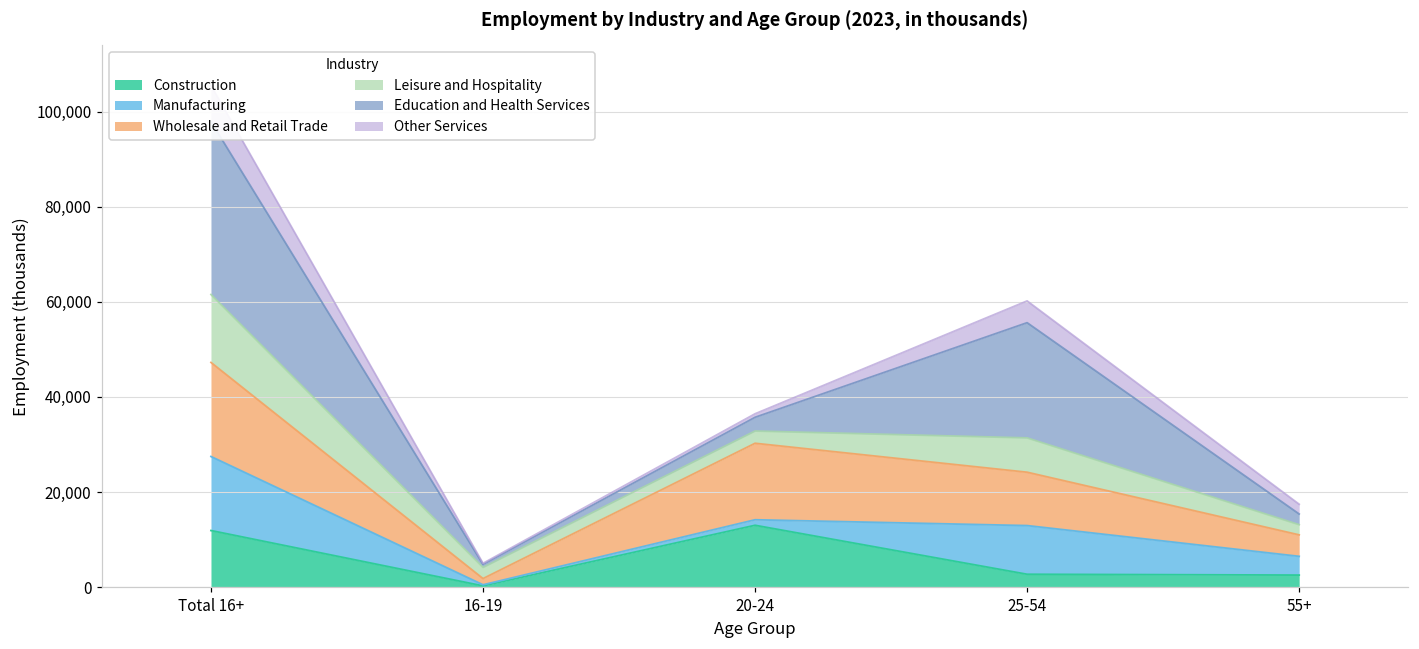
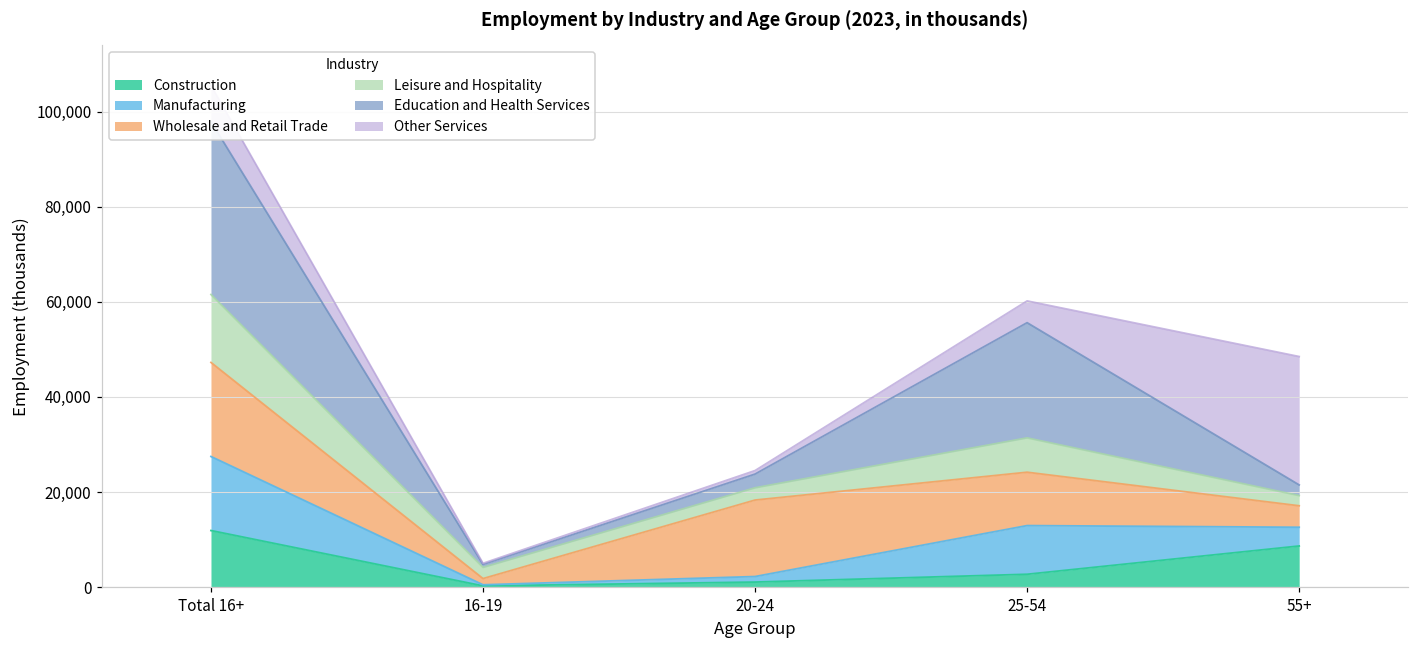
Construction, 20-24: 13,000 -> 1,000
Construction, 55+: 3,000 -> 9,000
Other Services, 55+: 2,000 -> 27,000
